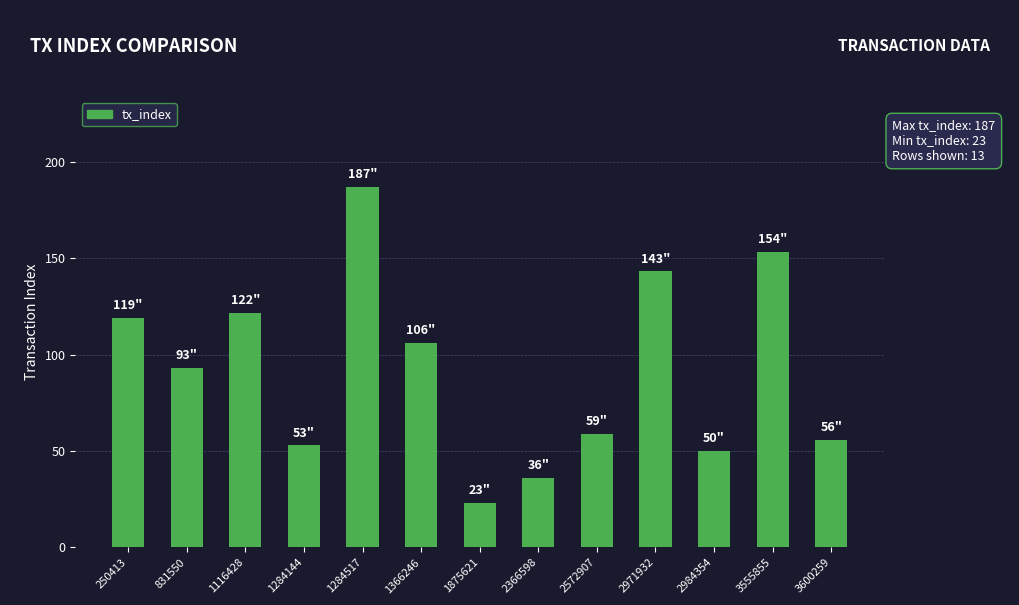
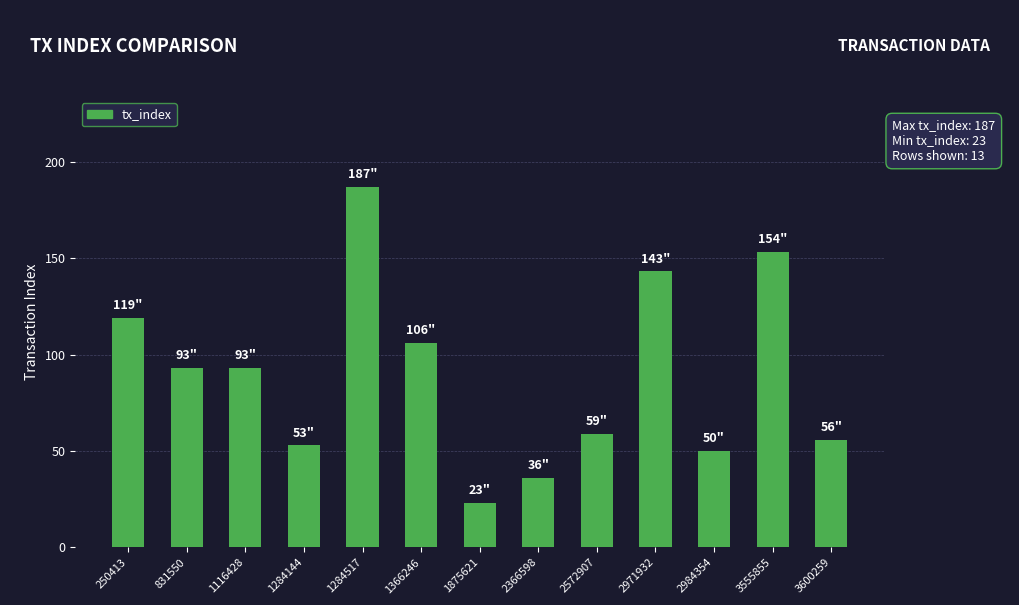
1116428: 122" -> 93"
